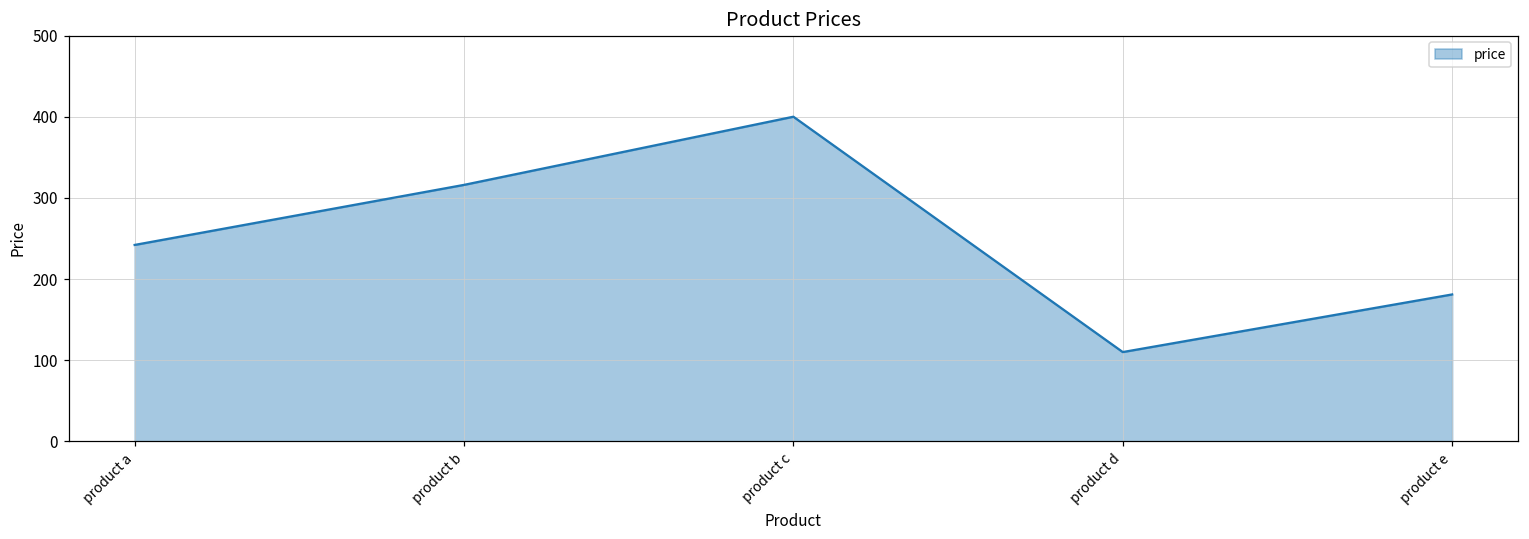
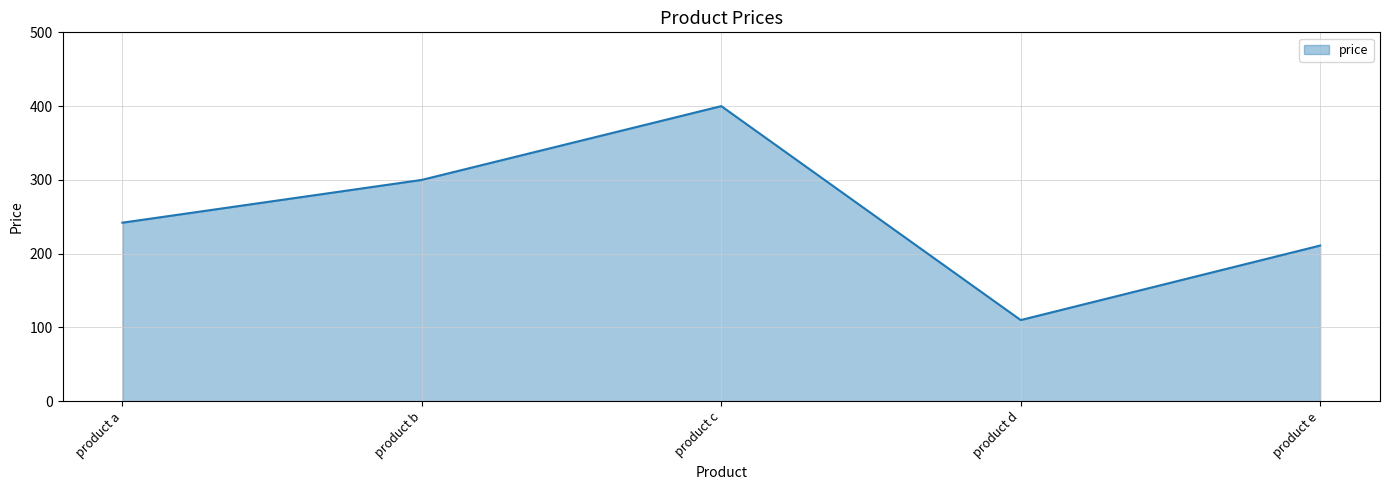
product b: 320 -> 300
product e: 180 -> 210
